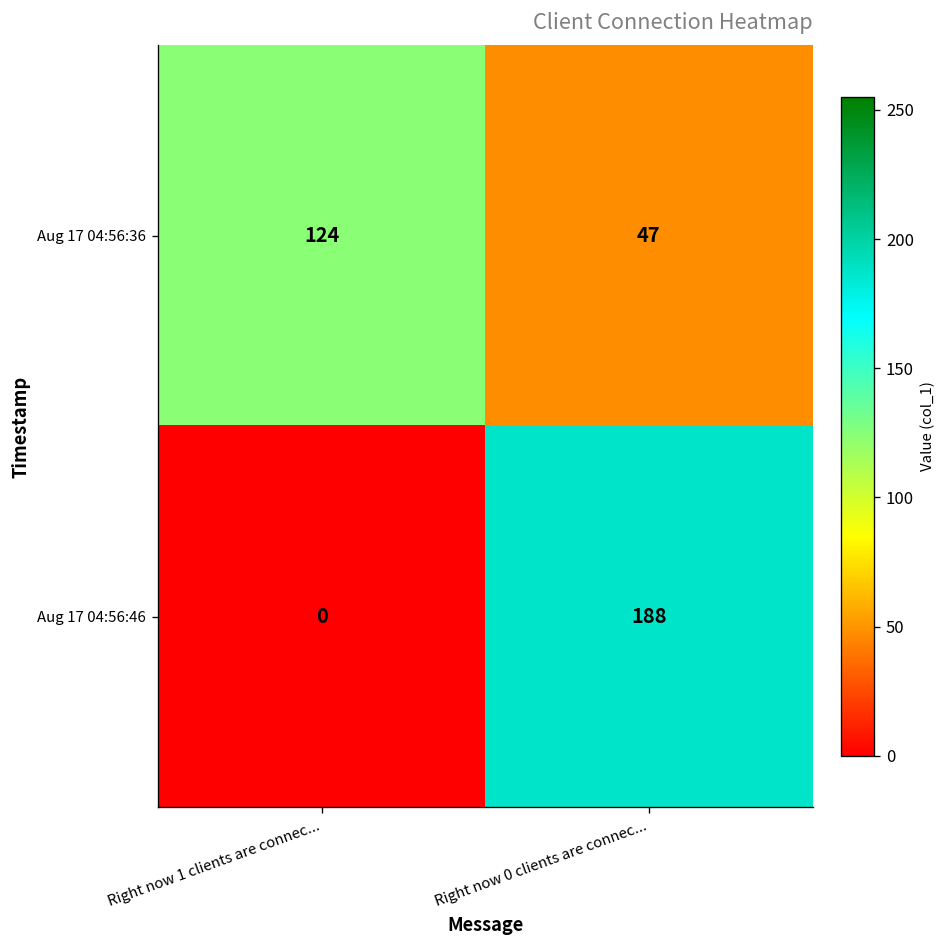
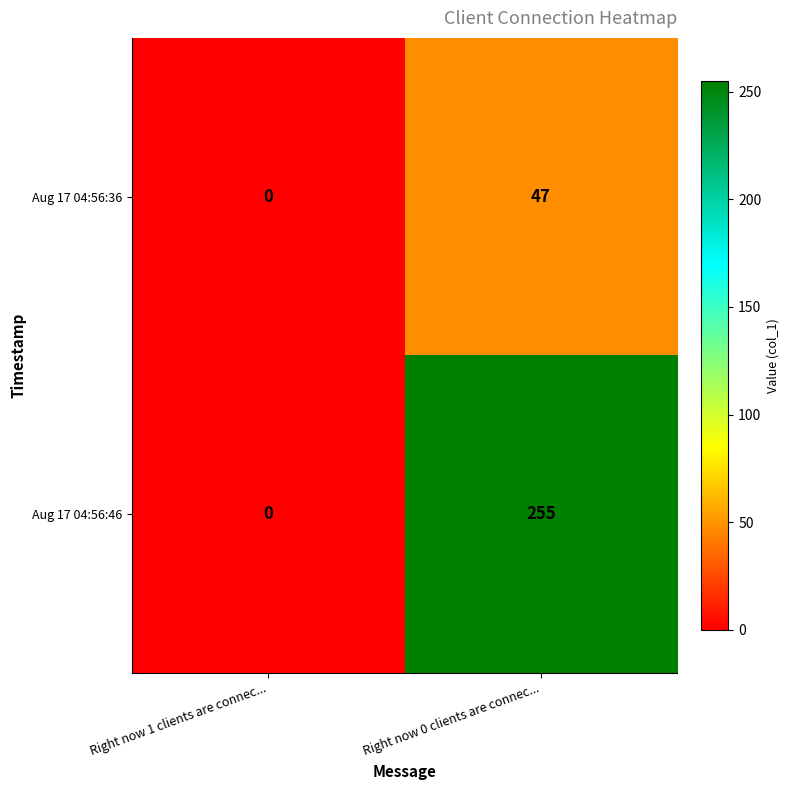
Aug 17 04:56:36, Right now 1 clients are connec...: 124 -> 0
Aug 17 04:56:46, Right now 0 clients are connec...: 188 -> 255
